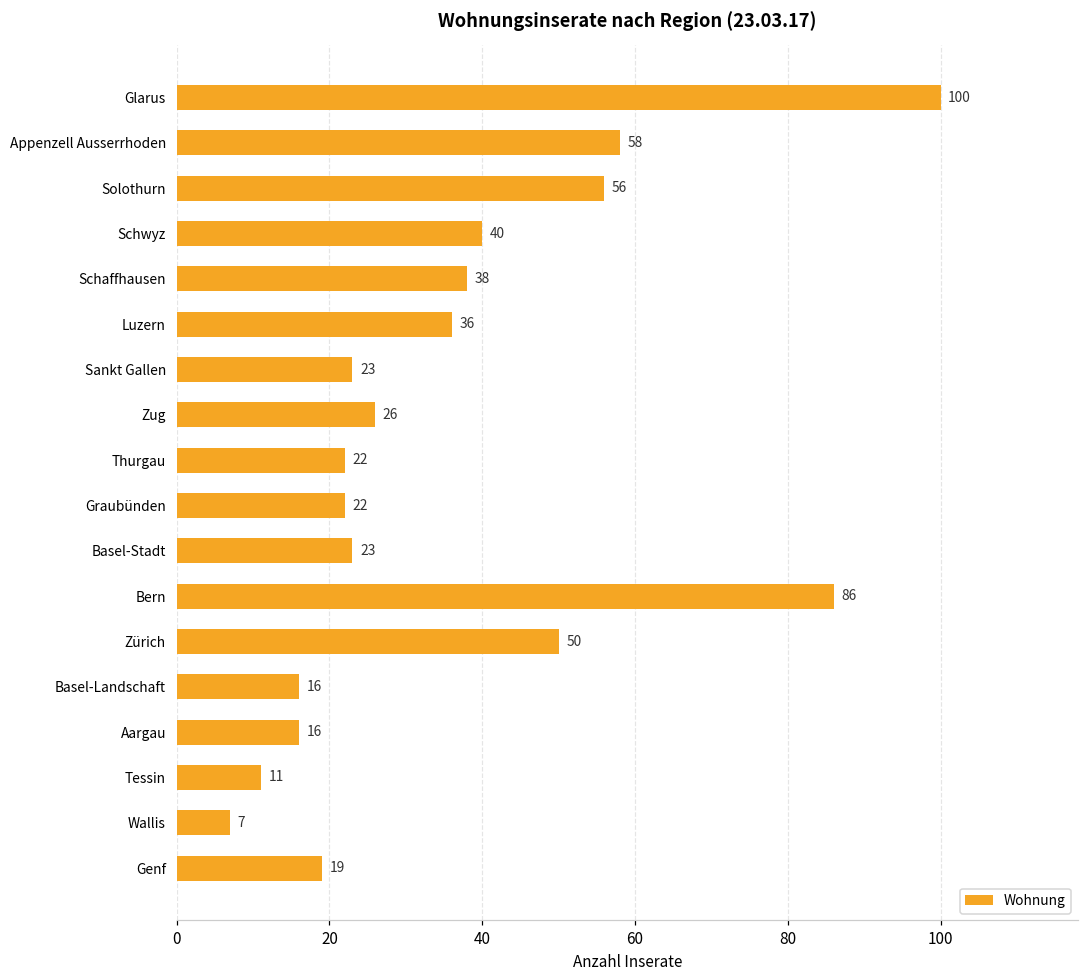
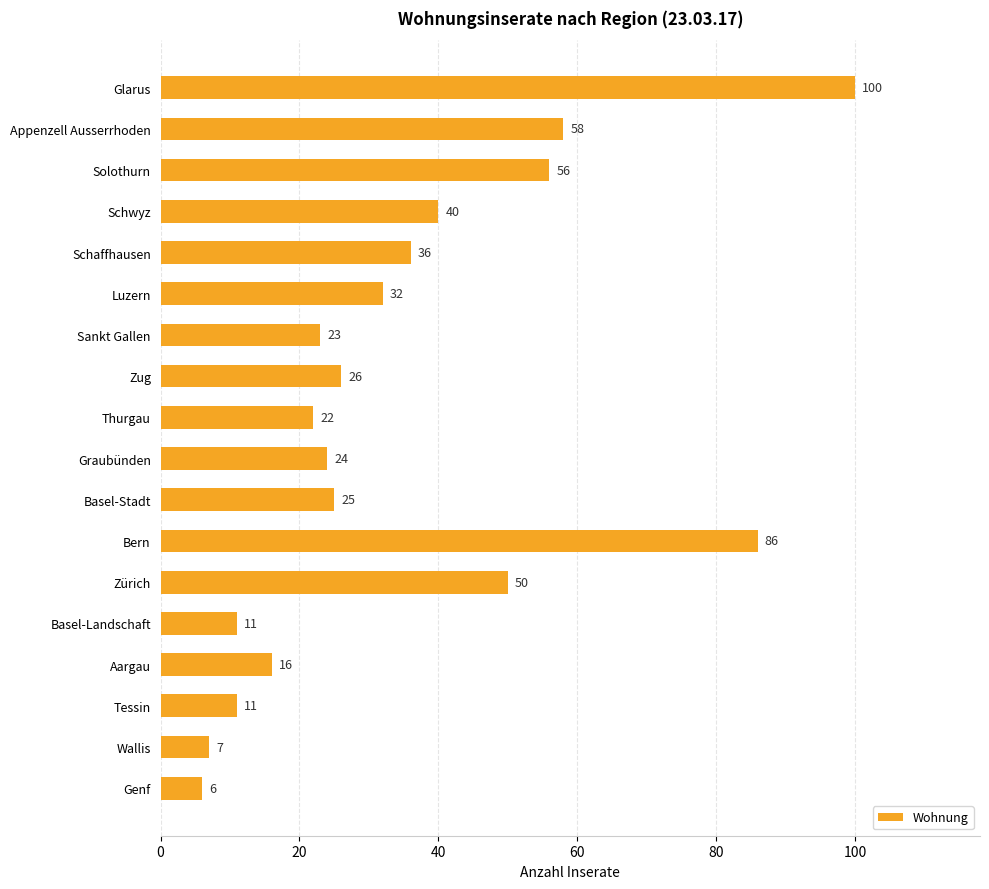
Schaffhausen: 38 -> 36
Luzern: 36 -> 32
Graubünden: 22 -> 24
Basel-Stadt: 23 -> 25
Basel-Landschaft: 16 -> 11
Genf: 19 -> 6
